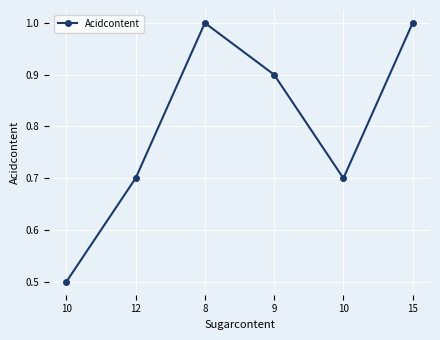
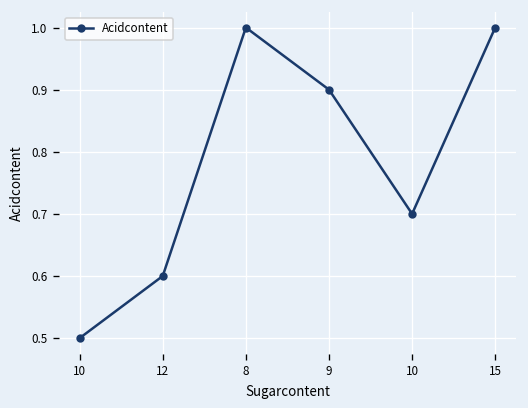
12: 0.7 -> 0.6
